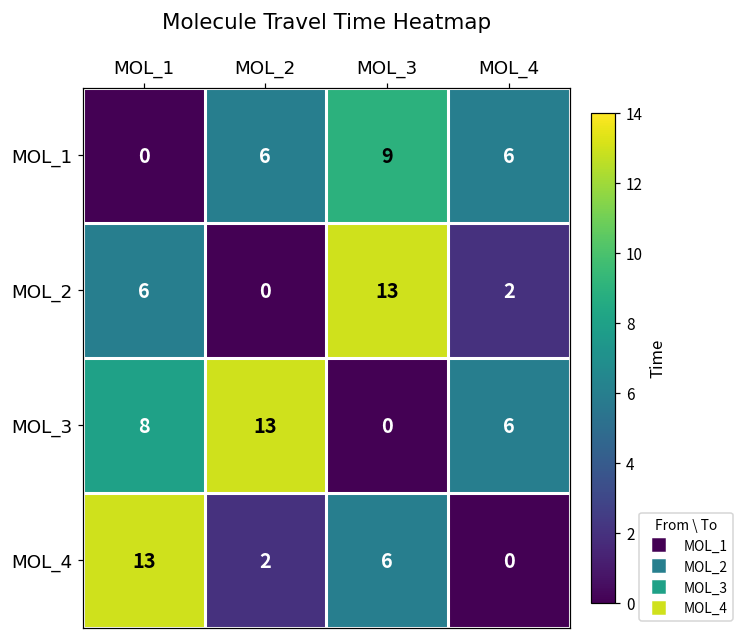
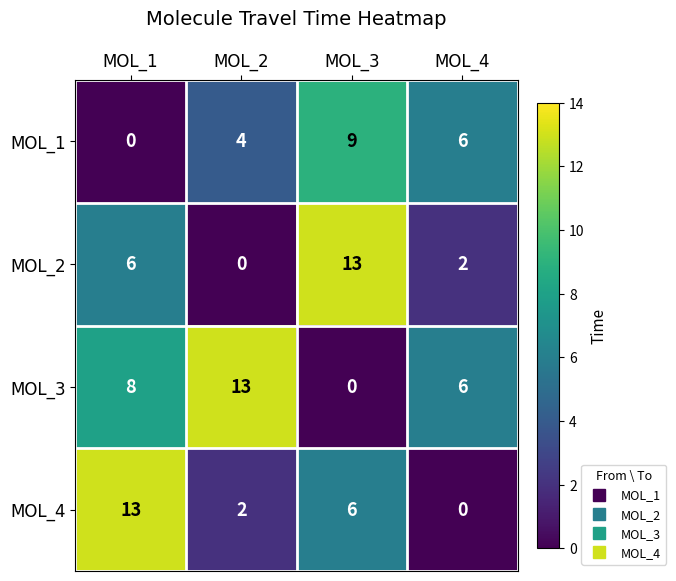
MOL_1, MOL_2: 6 -> 4
